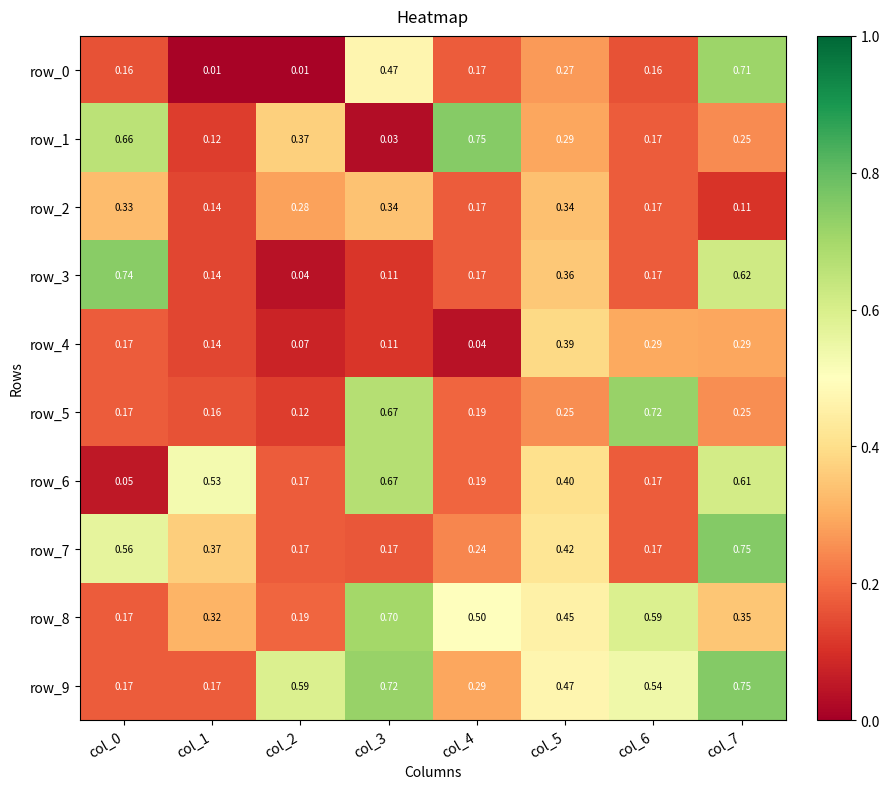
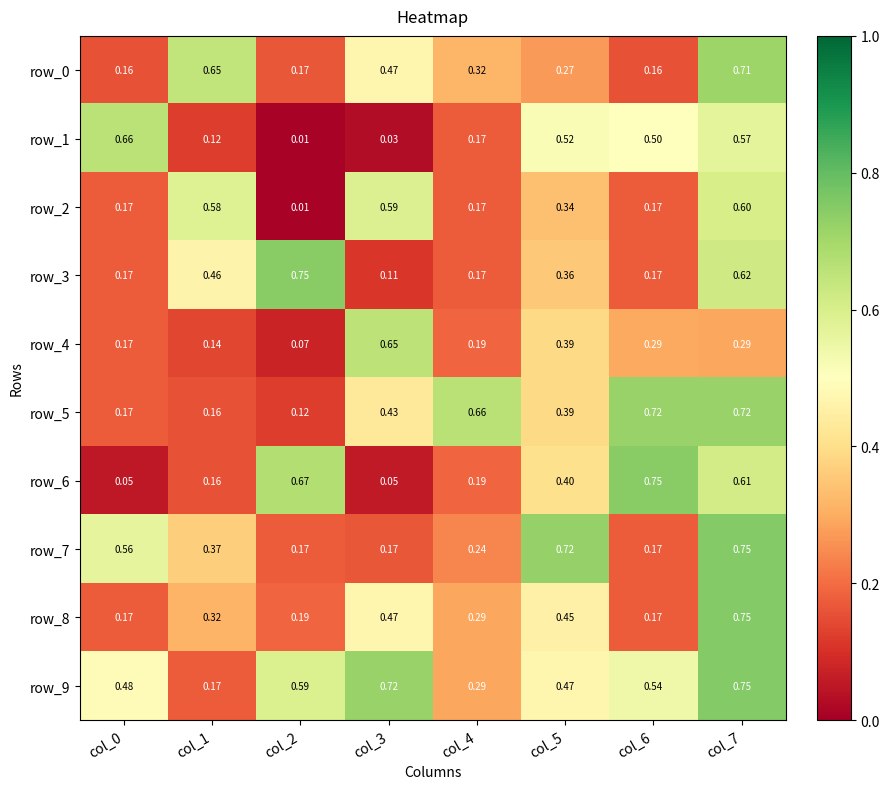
row_0, col_1: 0.01 -> 0.65
row_0, col_2: 0.01 -> 0.17
row_0, col_4: 0.17 -> 0.32
row_1, col_2: 0.37 -> 0.01
row_1, col_4: 0.75 -> 0.17
row_1, col_5: 0.29 -> 0.52
row_1, col_6: 0.17 -> 0.50
row_1, col_7: 0.25 -> 0.57
row_2, col_0: 0.33 -> 0.17
row_2, col_1: 0.14 -> 0.58
row_2, col_2: 0.28 -> 0.01
row_2, col_3: 0.34 -> 0.59
row_2, col_7: 0.11 -> 0.60
row_3, col_0: 0.74 -> 0.17
row_3, col_1: 0.14 -> 0.46
row_3, col_2: 0.04 -> 0.75
row_4, col_3: 0.11 -> 0.65
row_4, col_4: 0.04 -> 0.19
row_5, col_3: 0.67 -> 0.43
row_5, col_4: 0.19 -> 0.66
row_5, col_5: 0.25 -> 0.39
row_5, col_7: 0.25 -> 0.72
row_6, col_1: 0.53 -> 0.16
row_6, col_2: 0.17 -> 0.67
row_6, col_3: 0.67 -> 0.05
row_6, col_6: 0.17 -> 0.75
row_7, col_5: 0.42 -> 0.72
row_8, col_3: 0.70 -> 0.47
row_8, col_4: 0.50 -> 0.29
row_8, col_6: 0.59 -> 0.17
row_8, col_7: 0.35 -> 0.75
row_9, col_0: 0.17 -> 0.48
